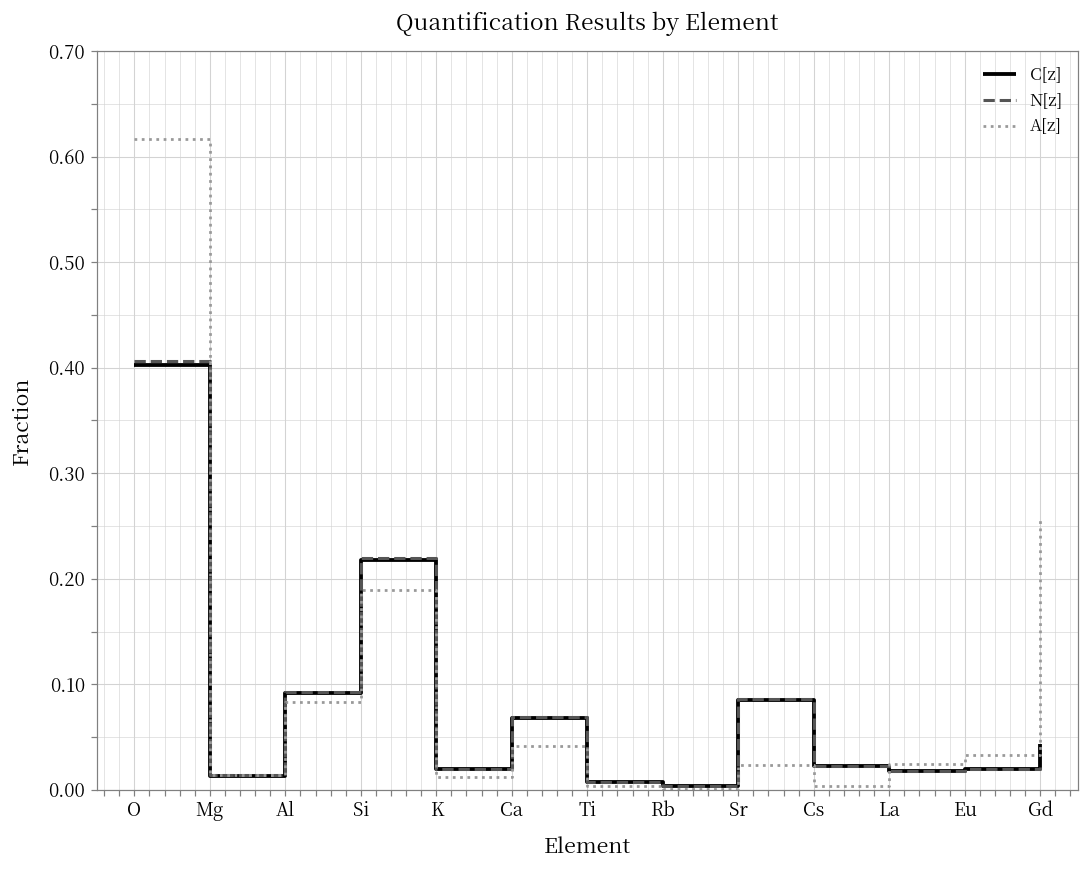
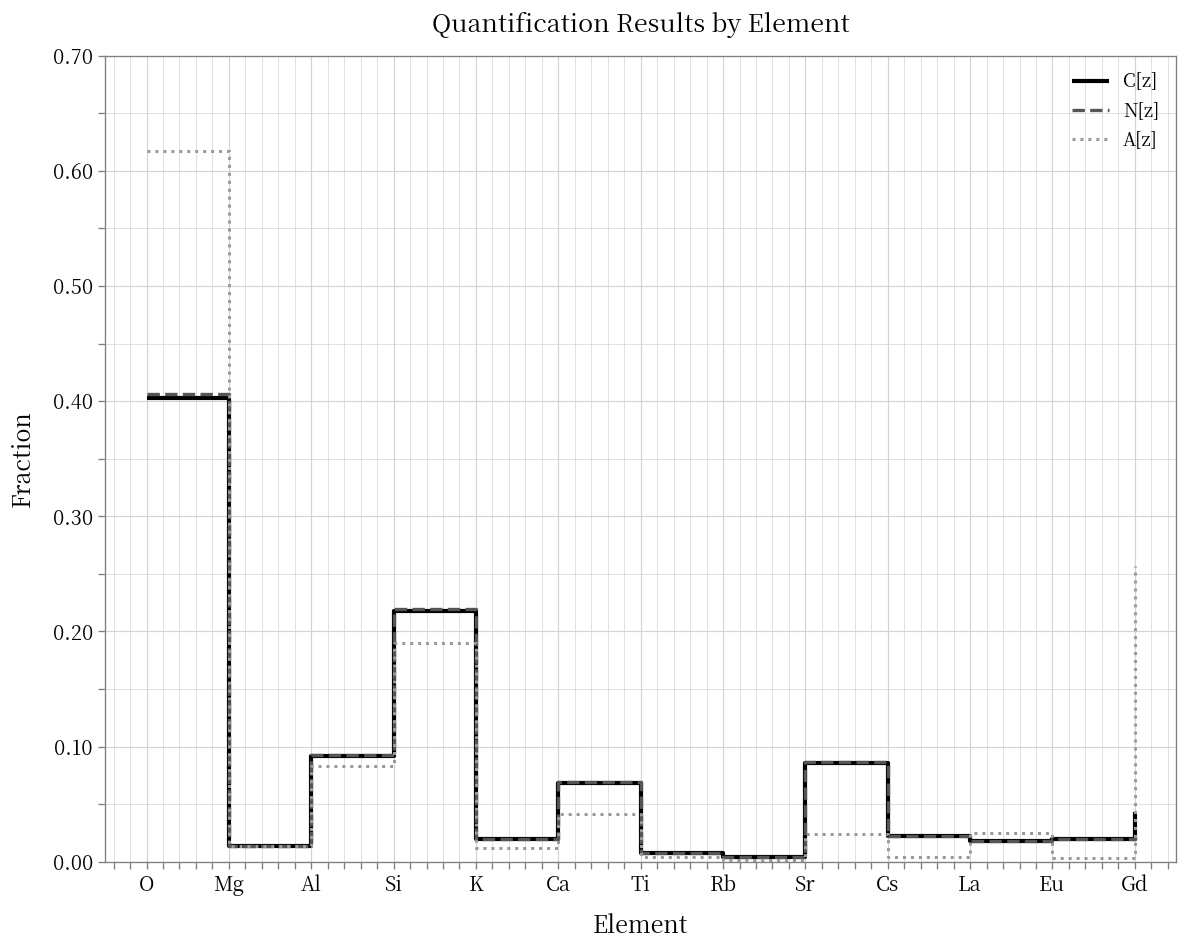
A[z], Eu: 0.03 -> 0.00
